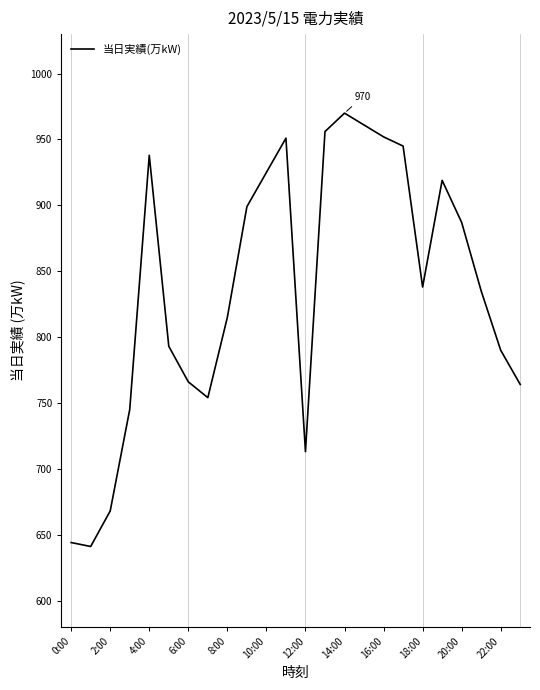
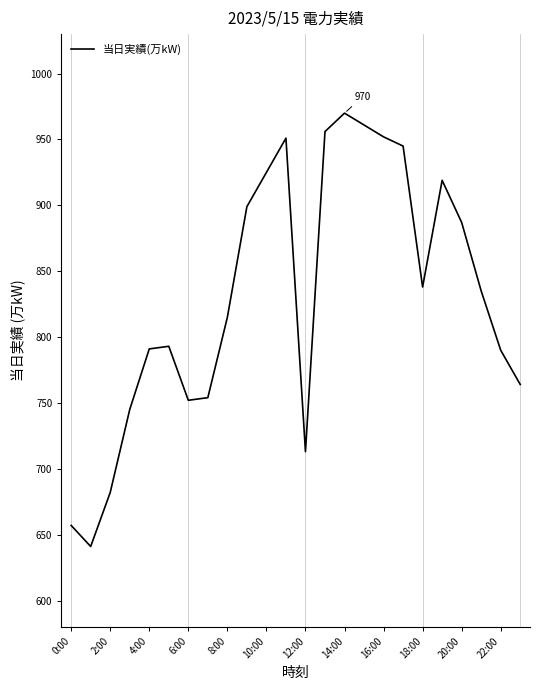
0:00: 644 -> 657
2:00: 668 -> 682
4:00: 938 -> 791
6:00: 766 -> 752
